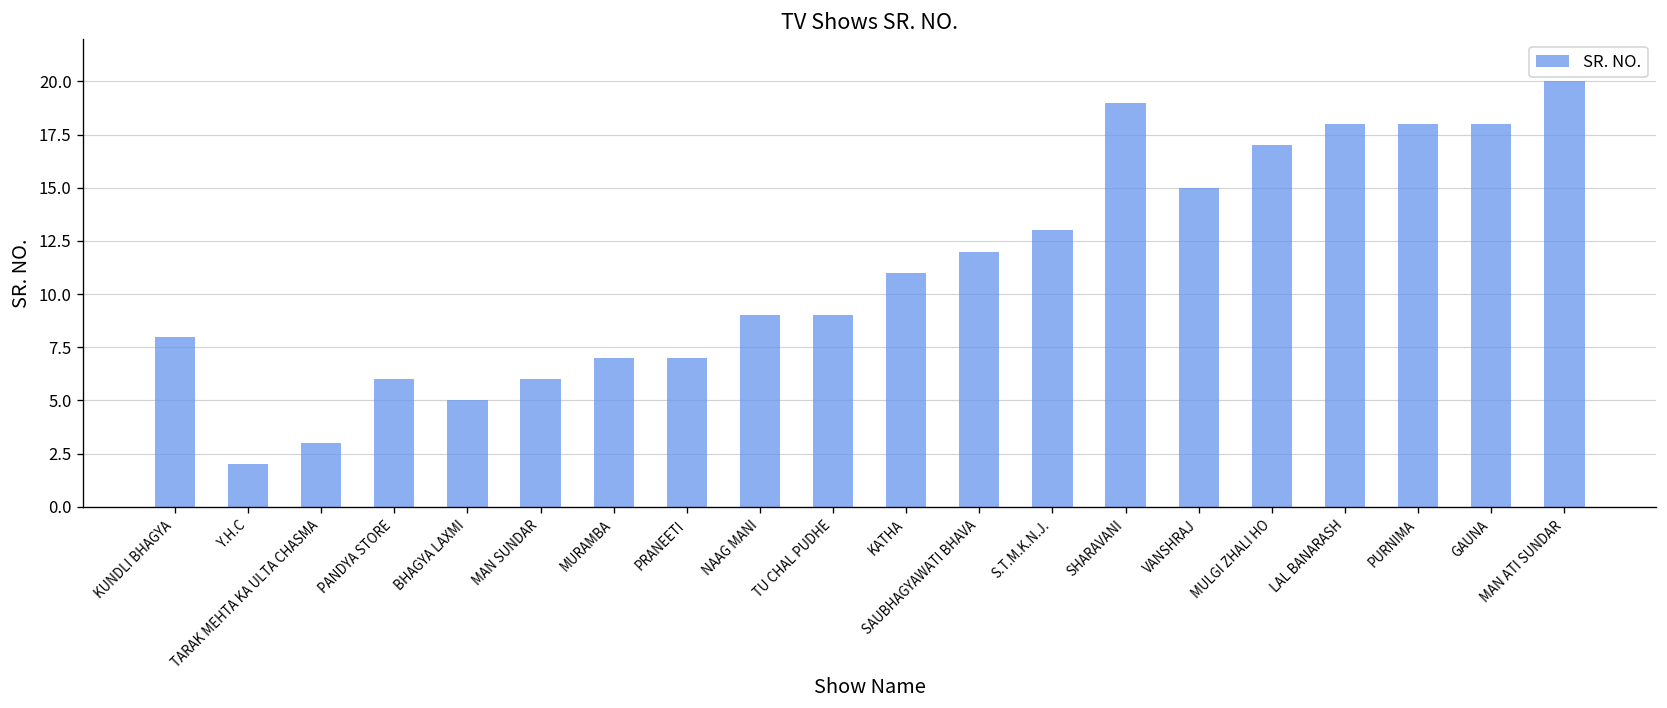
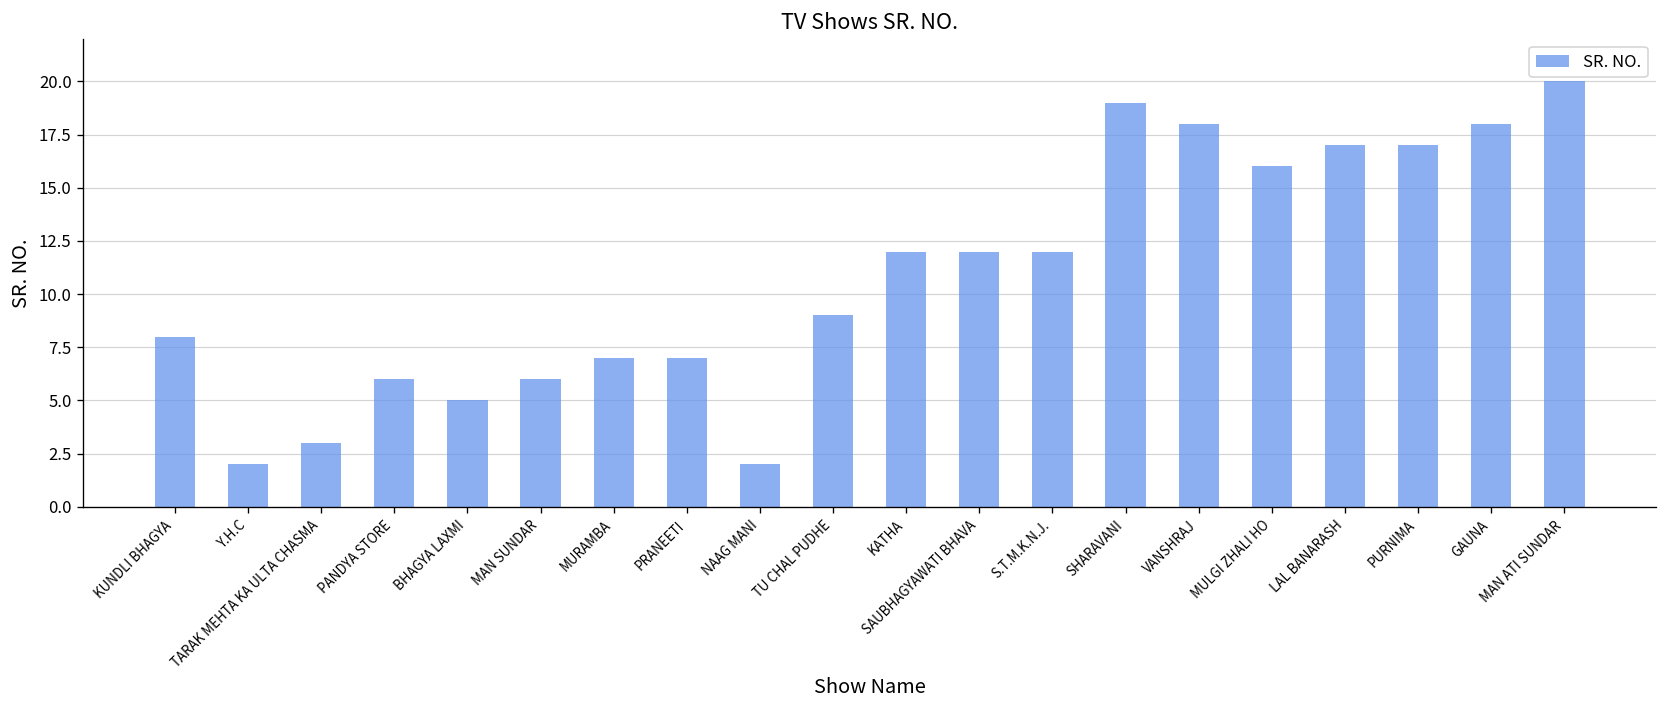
NAAG MANI: 9 -> 2
KATHA: 11 -> 12
S.T.M.K.N.J.: 13 -> 12
VANSHRAJ: 15 -> 18
MULGI ZHALI HO: 17 -> 16
LAL BANARASH: 18 -> 17
PURNIMA: 18 -> 17
